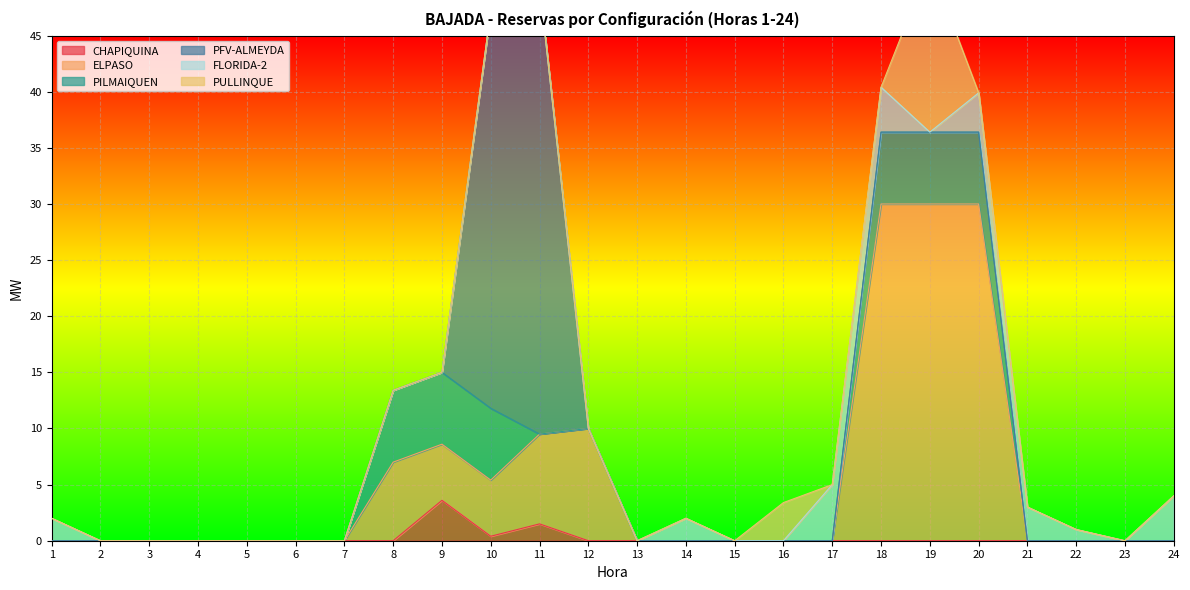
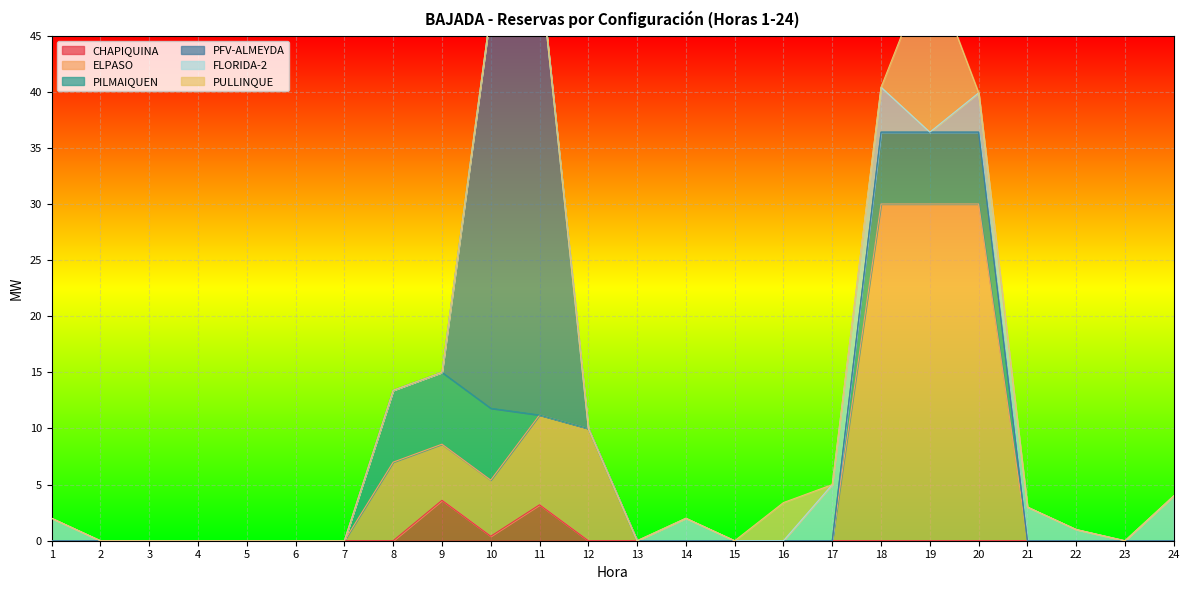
CHAPIQUINA, 11: 1.5 -> 3.2
